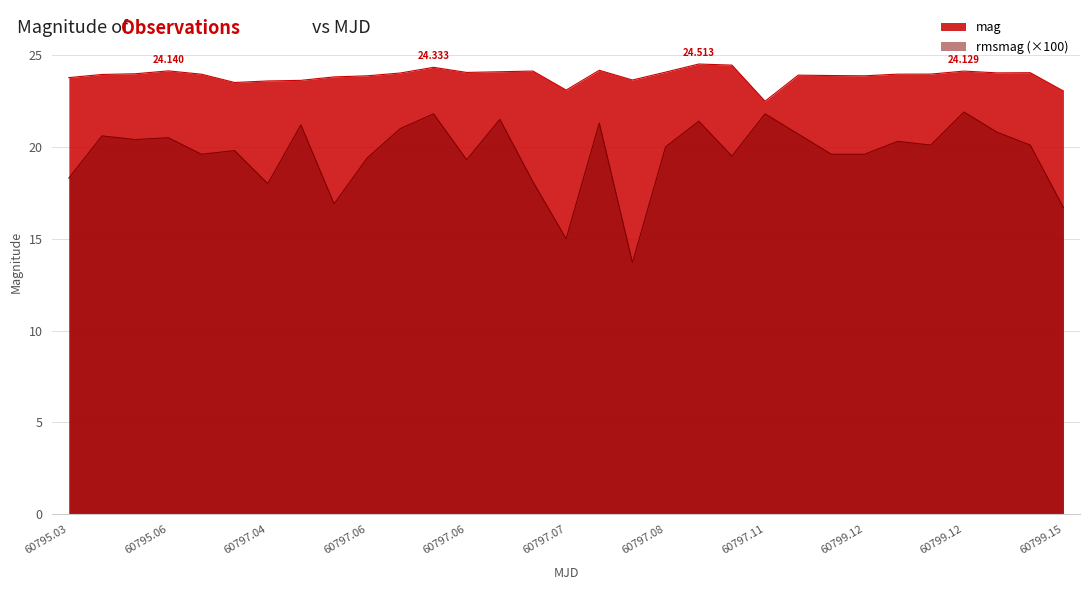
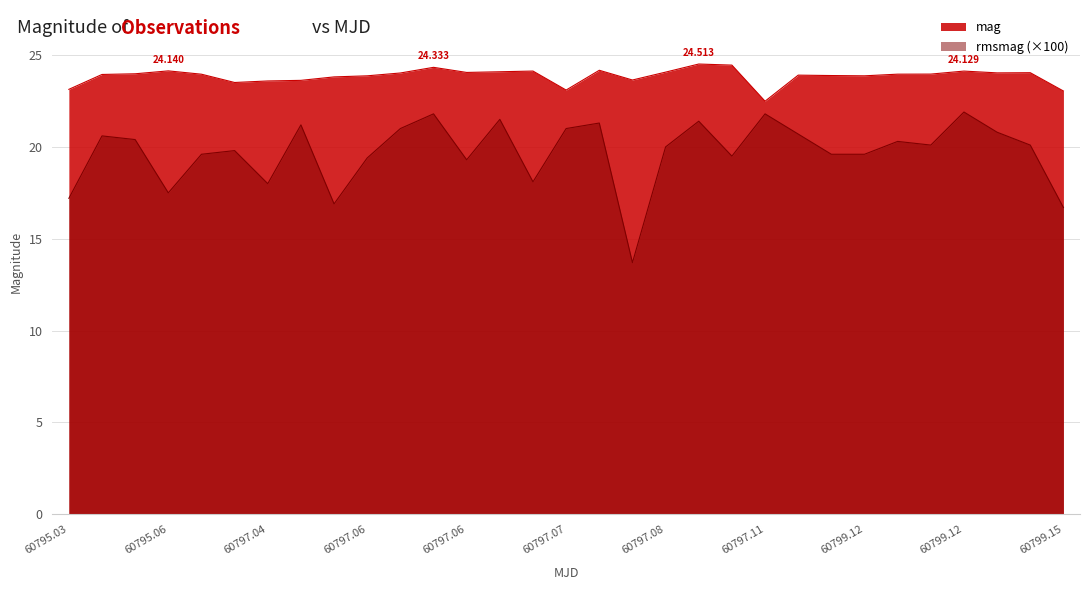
mag, 60795.03: 23.8 -> 23.1
rmsmag (×100), 60795.03: 18.3 -> 17.2
rmsmag (×100), 60795.06: 20.5 -> 17.5
rmsmag (×100), 60797.07: 15.0 -> 21.0
